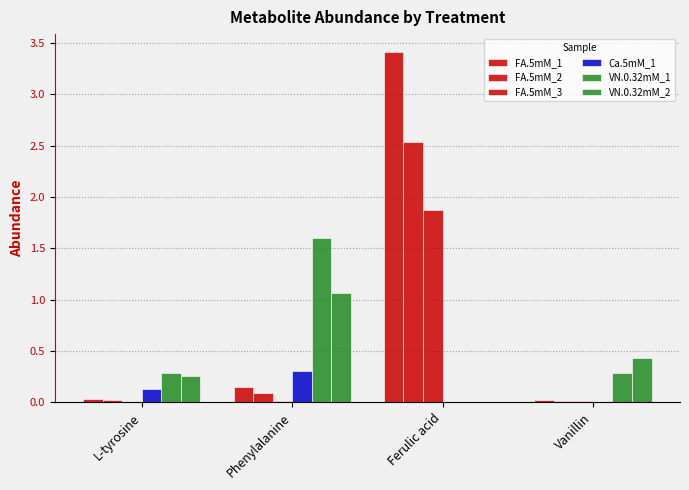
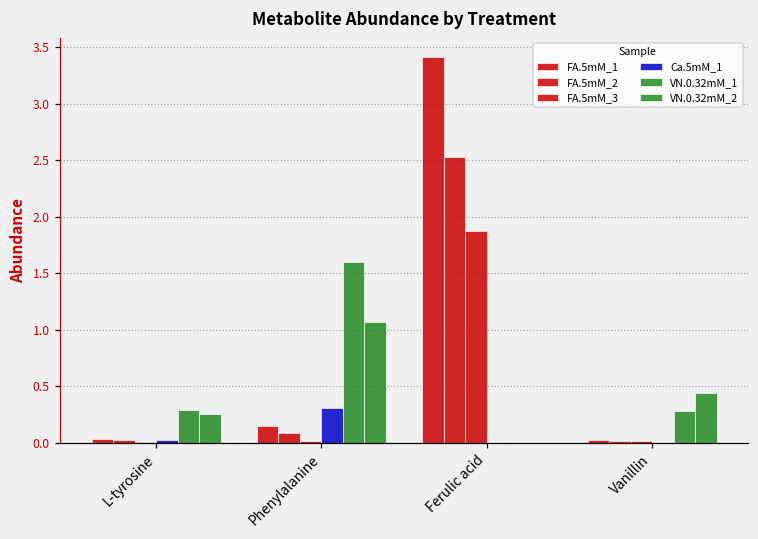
Ca.5mM_1, L-tyrosine: 0.13 -> 0.02
